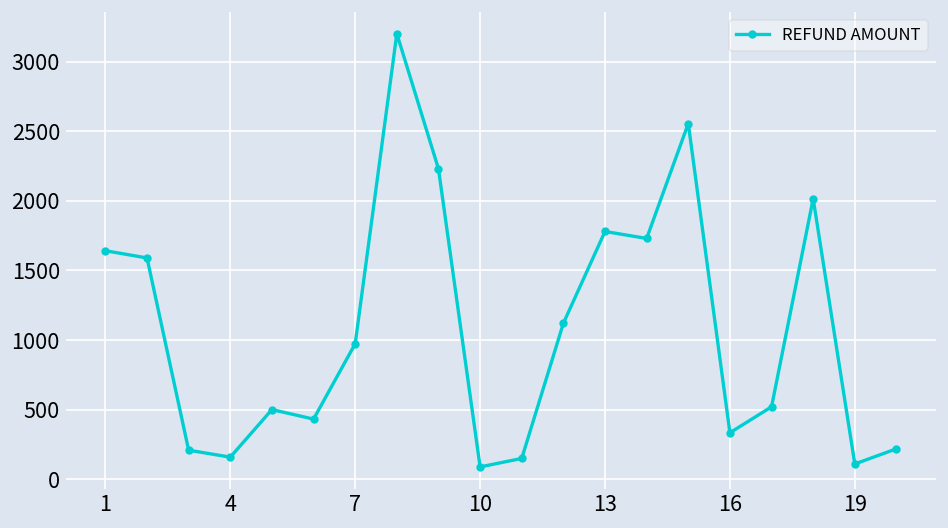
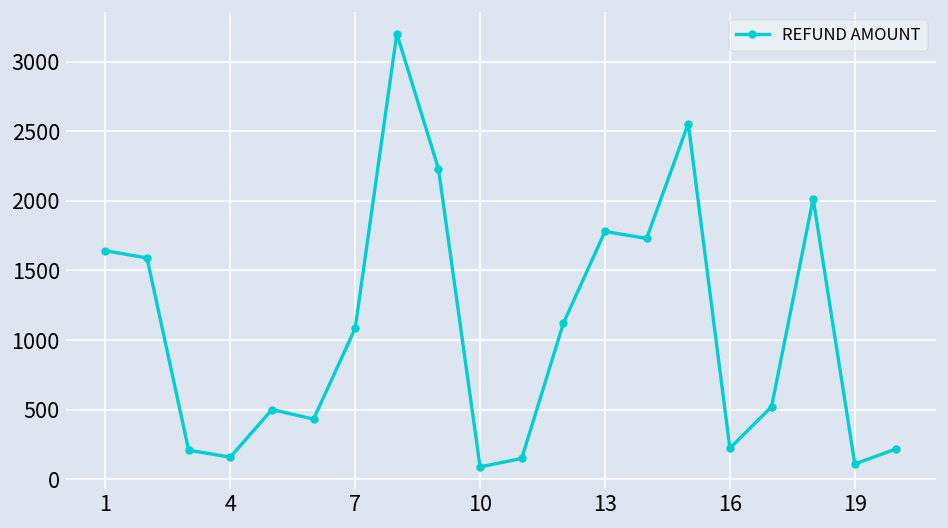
7: 970 -> 1090
16: 340 -> 220
